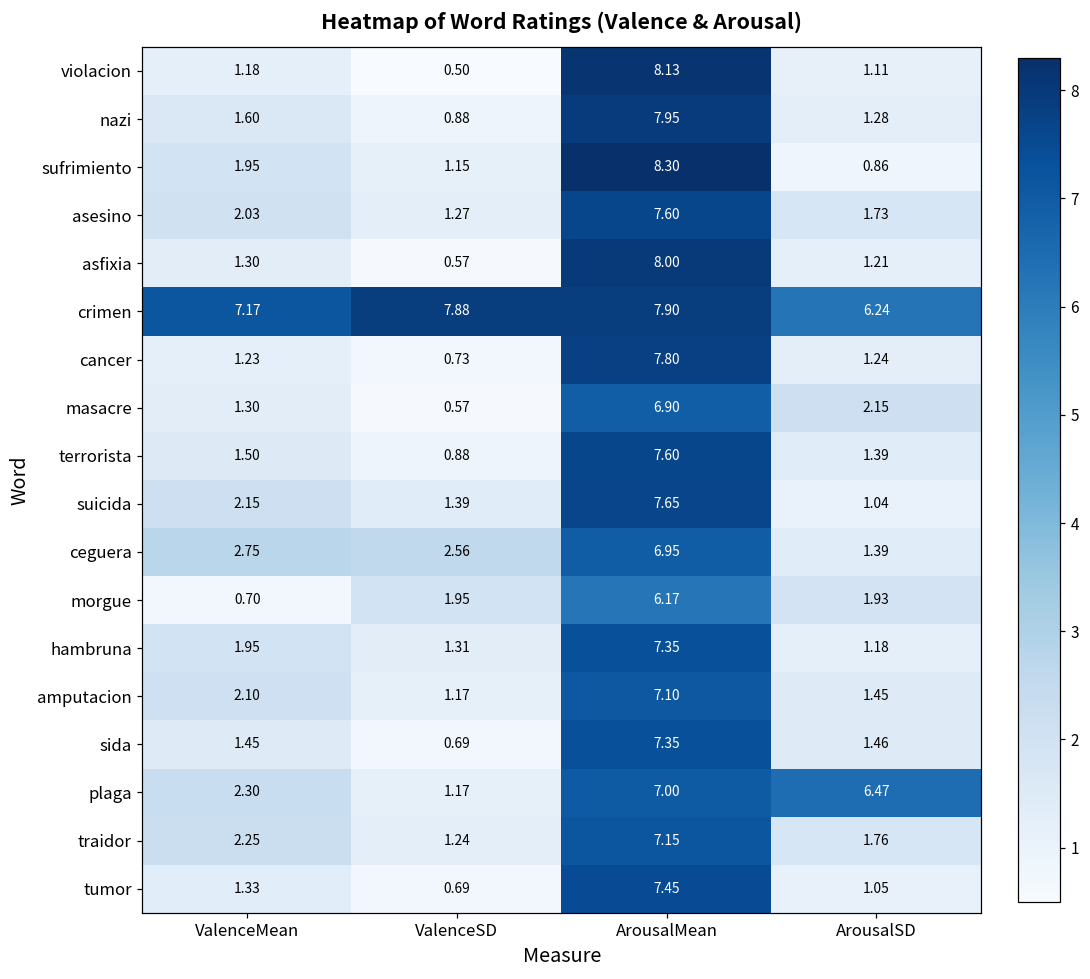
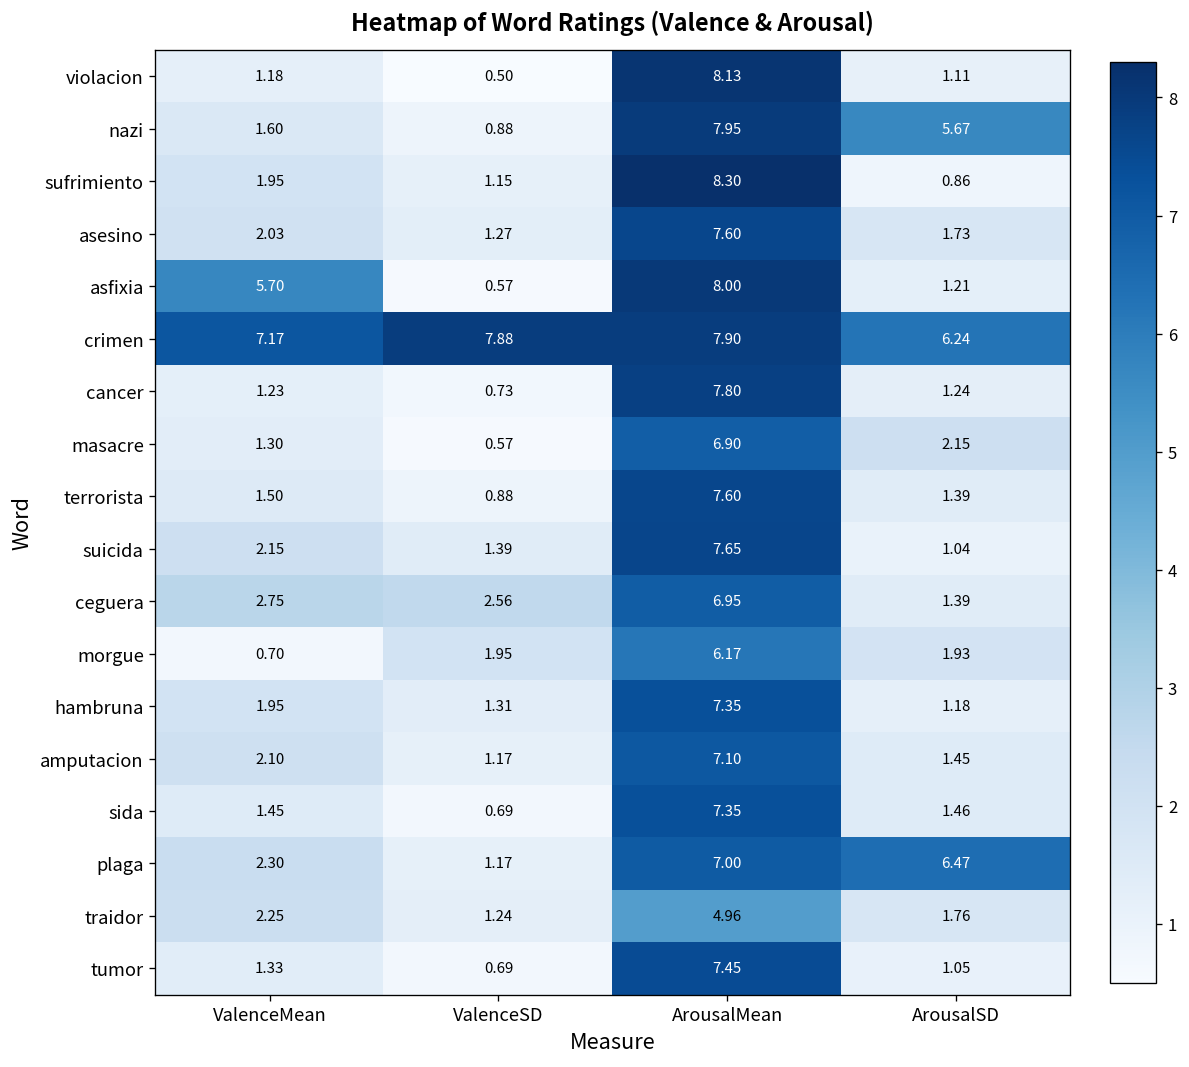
nazi, ArousalSD: 1.28 -> 5.67
asfixia, ValenceMean: 1.30 -> 5.70
traidor, ArousalMean: 7.15 -> 4.96
